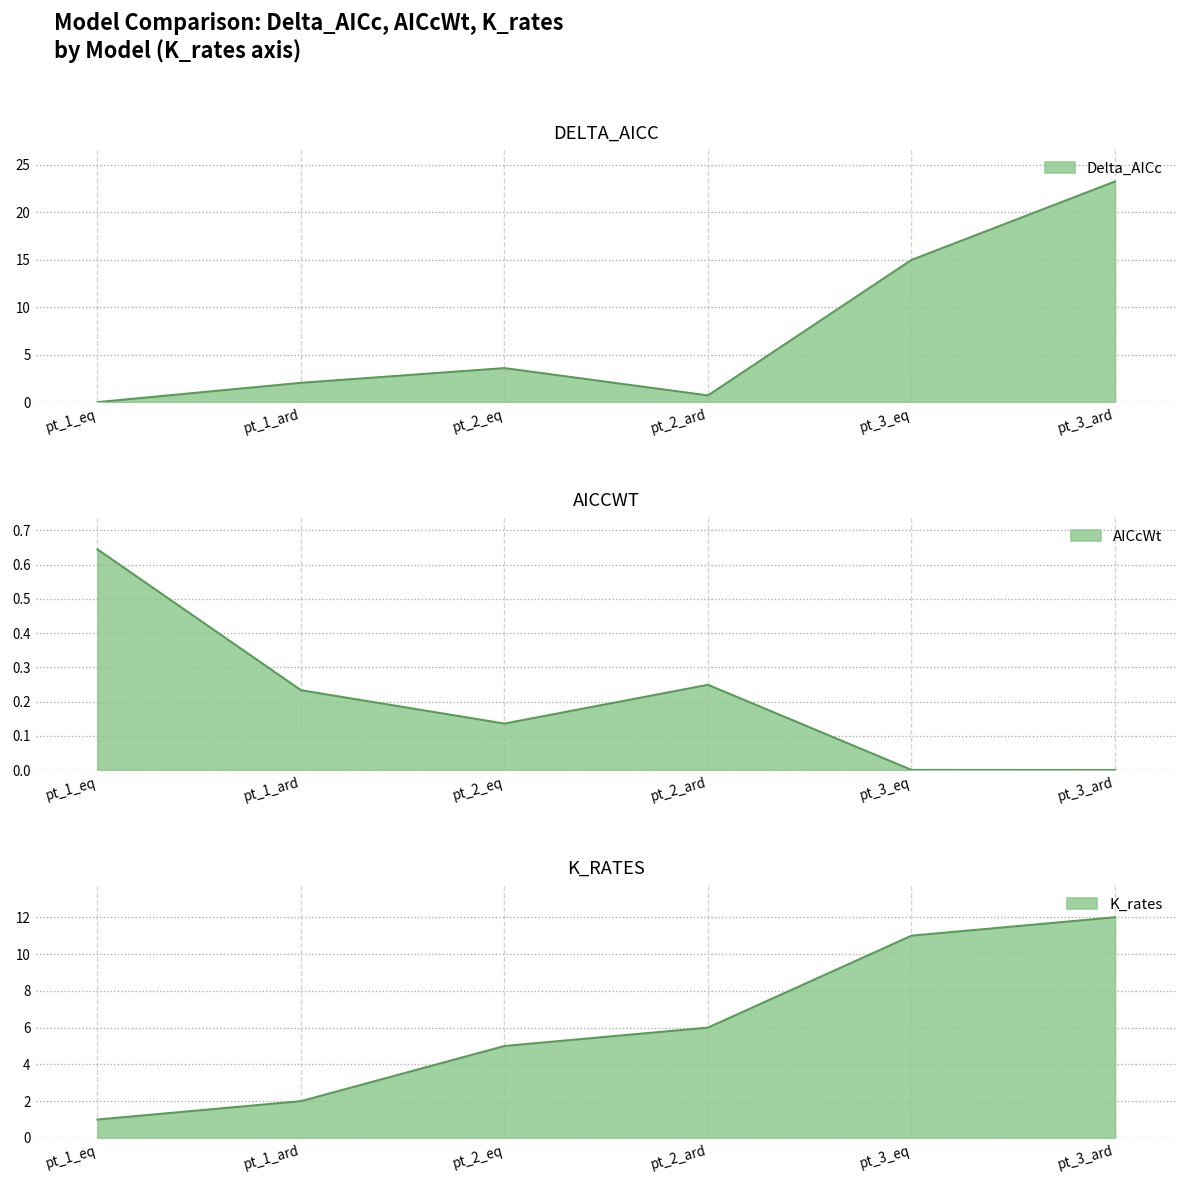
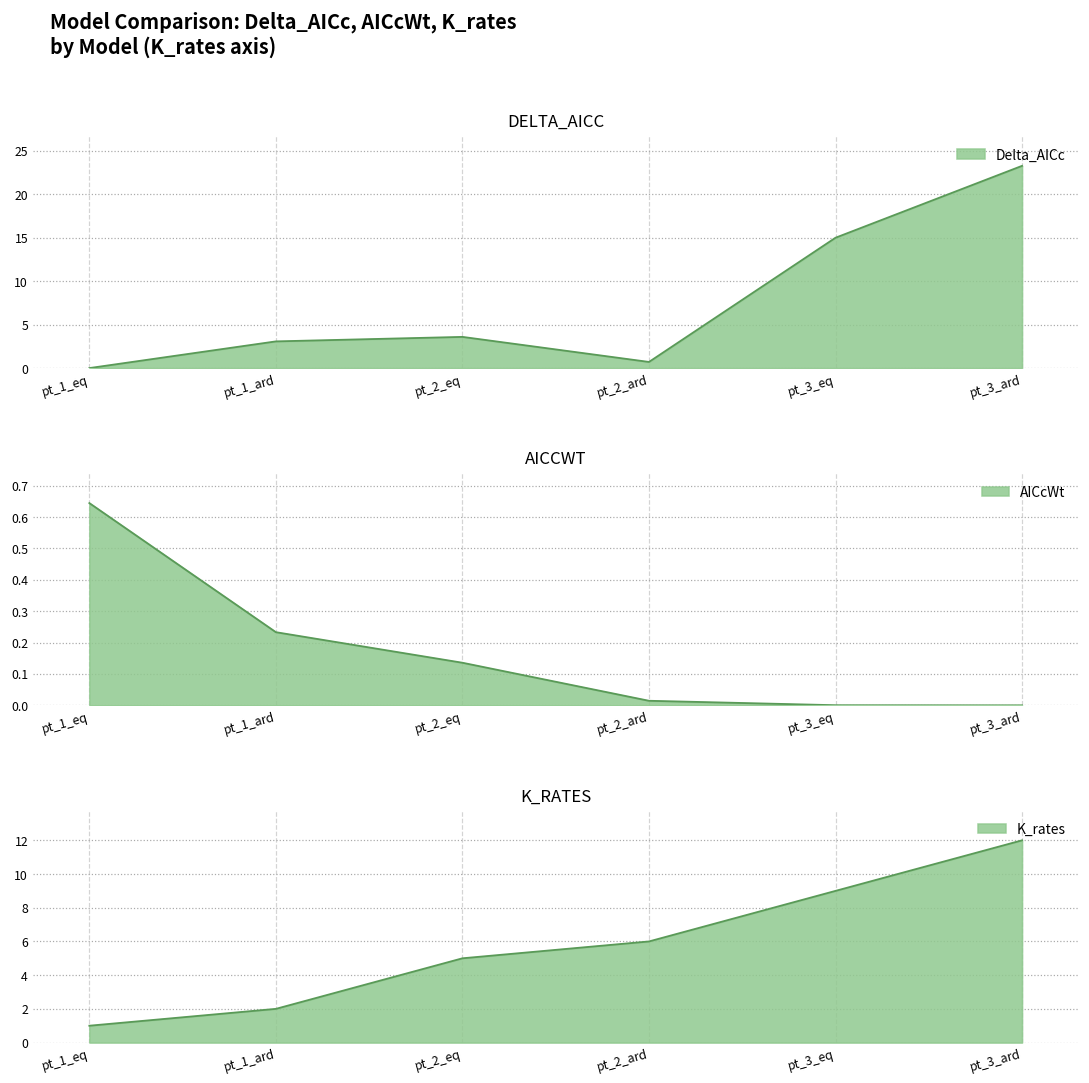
DELTA_AICC, pt_1_ard: 2 -> 3
AICCWT, pt_2_ard: 0.25 -> 0.01
K_RATES, pt_3_eq: 11 -> 9
